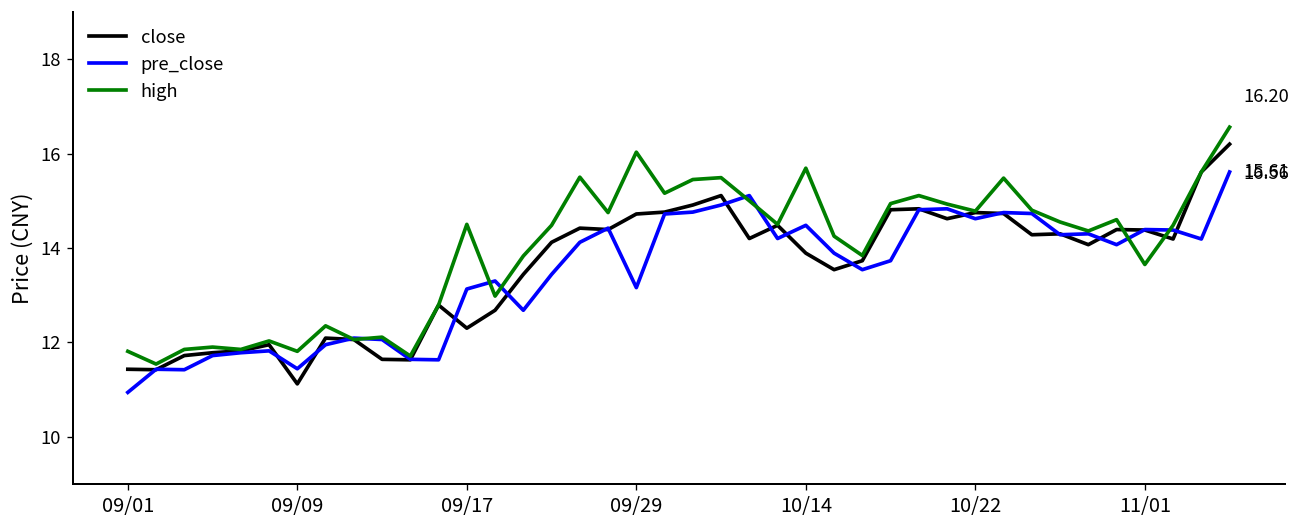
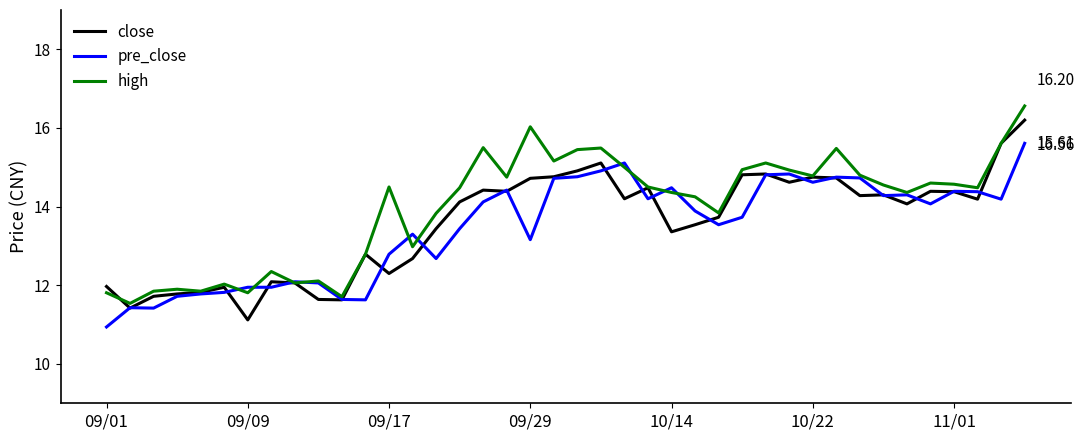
close, 09/01: 11.4 -> 12.0
pre_close, 09/09: 11.4 -> 12.0
pre_close, 09/17: 13.1 -> 12.8
close, 10/14: 13.9 -> 13.4
high, 10/14: 15.7 -> 14.4
high, 11/01: 13.7 -> 14.6
